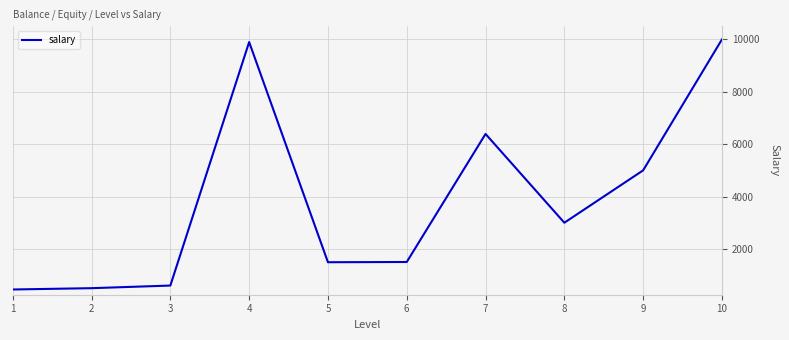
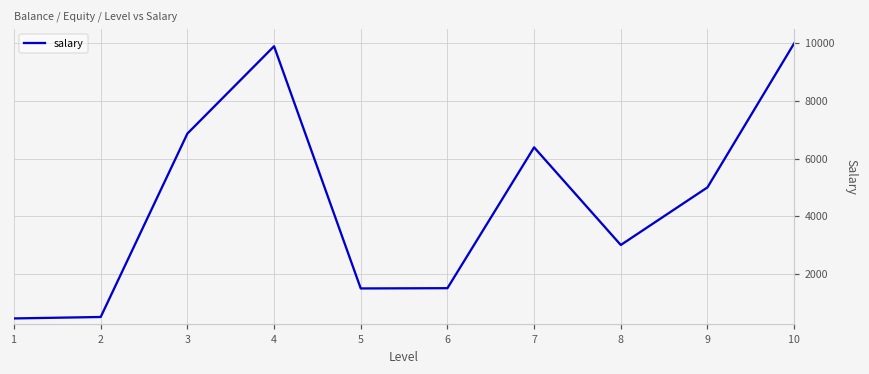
3: 600 -> 6900
